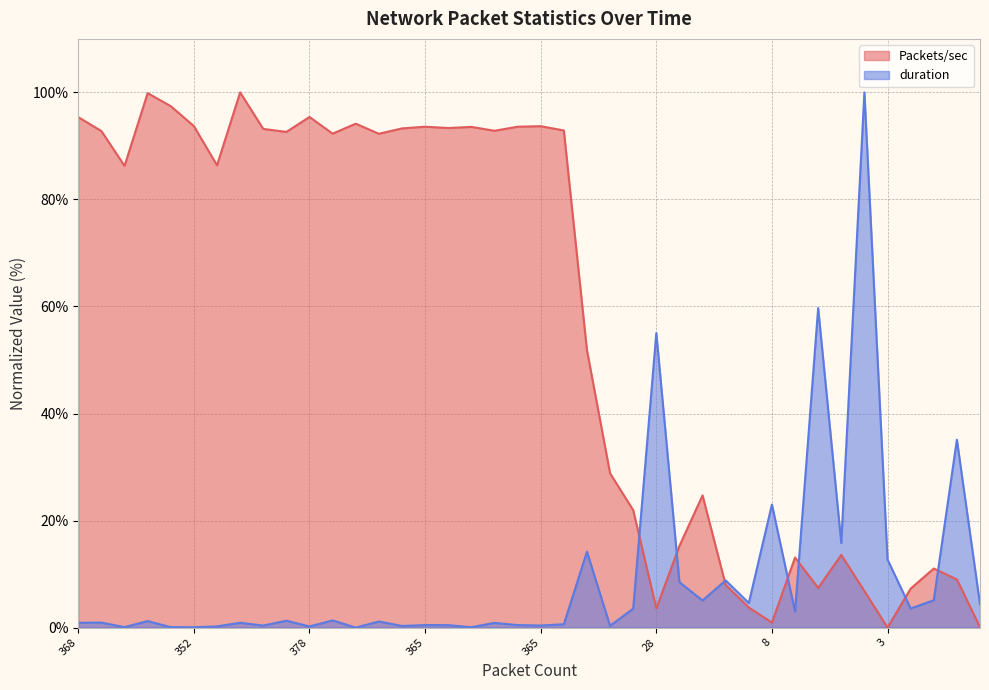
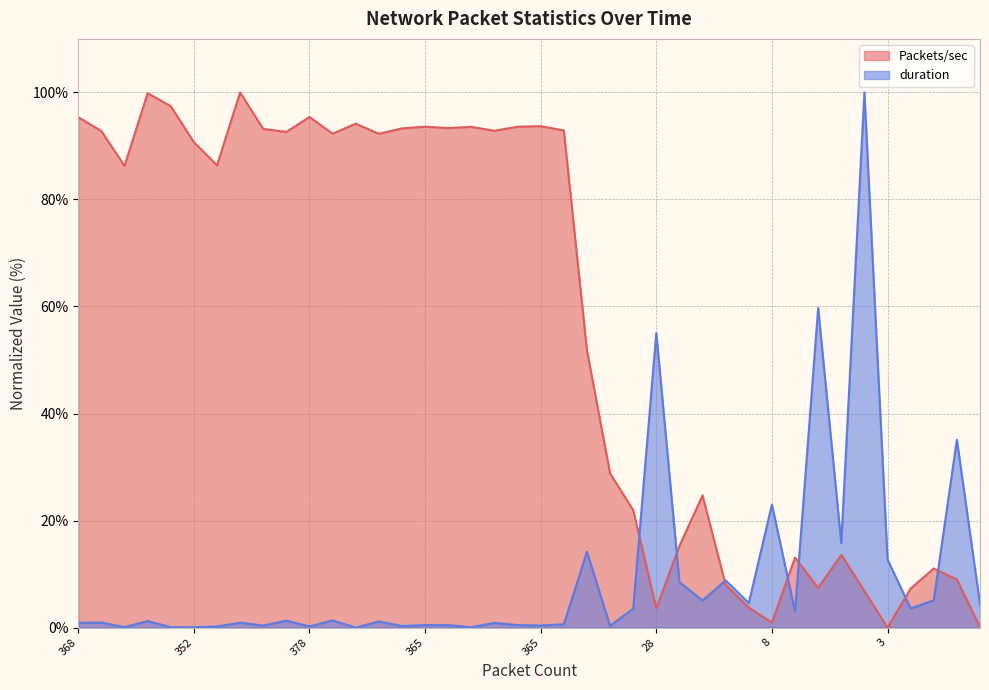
Packets/sec, 352: 94% -> 91%
